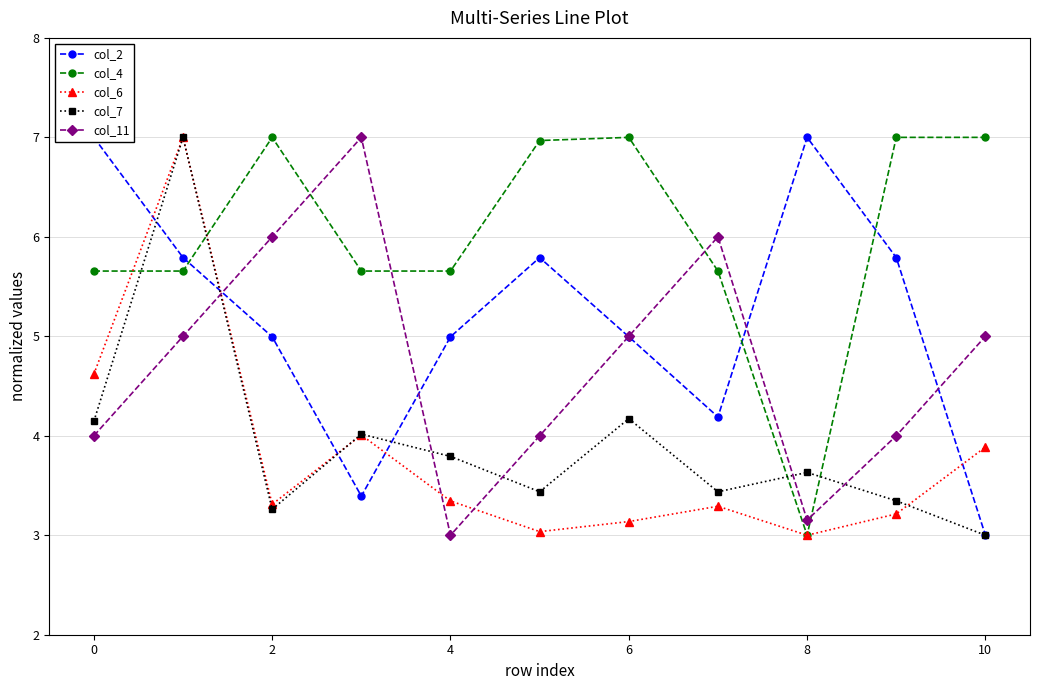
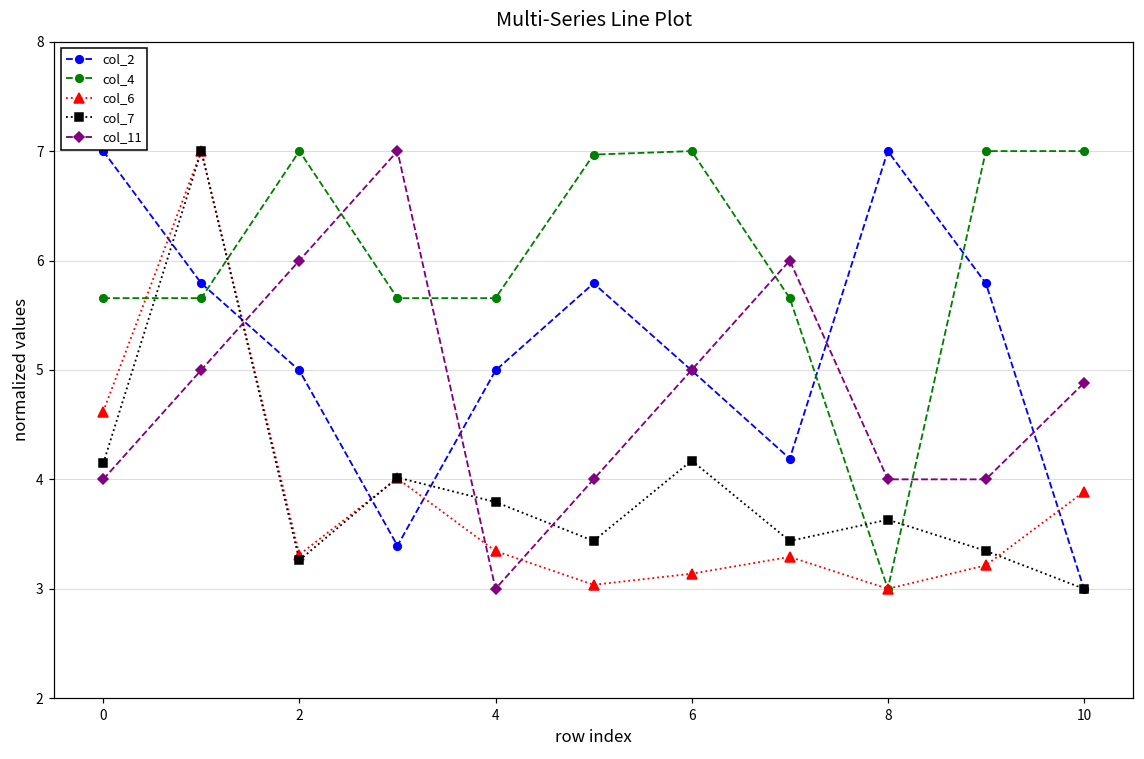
col_11, 8: 3.2 -> 4.0
col_11, 10: 5.0 -> 4.9
